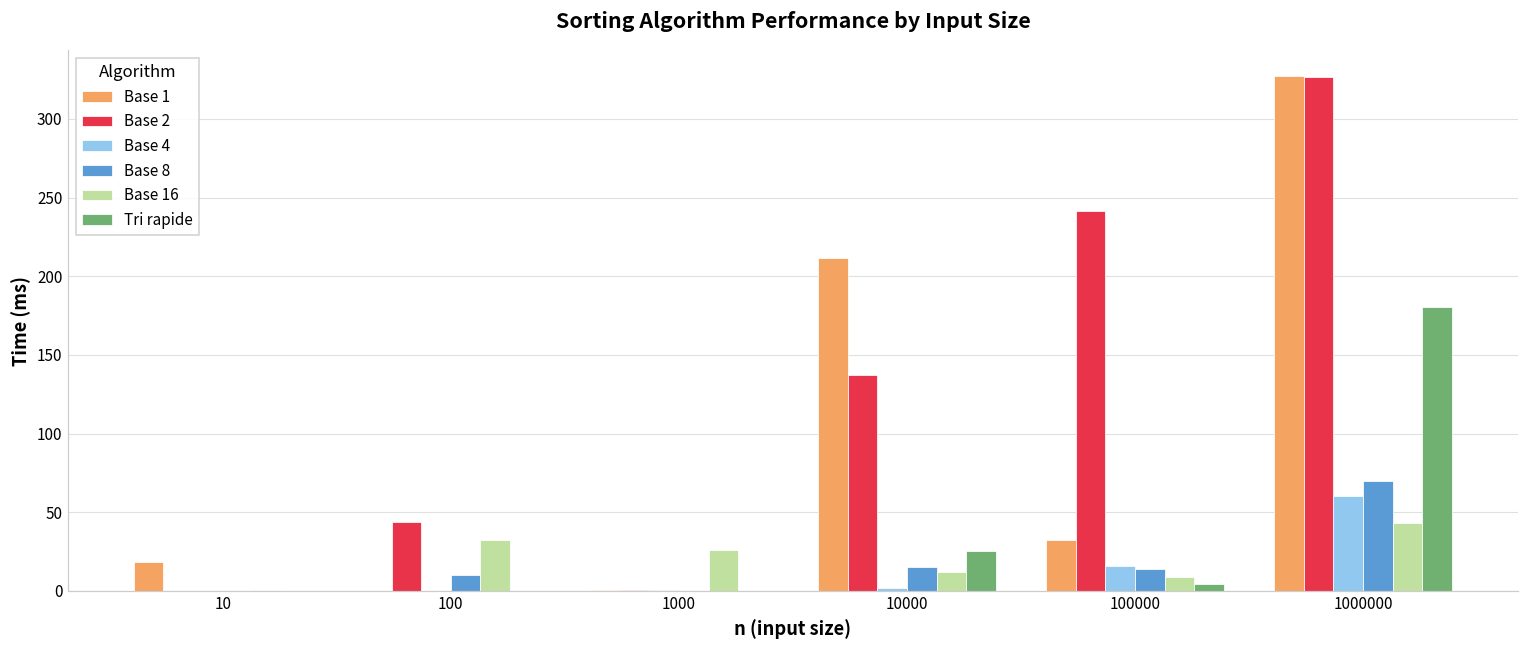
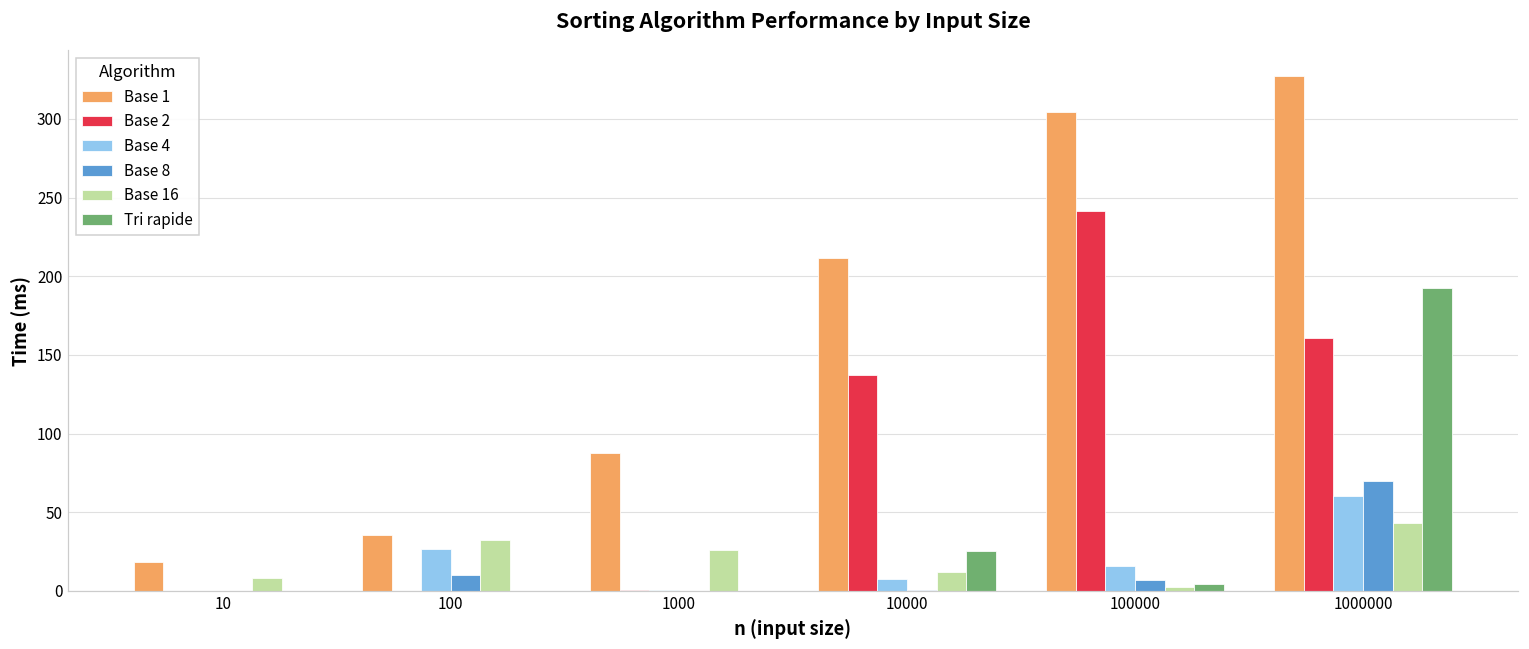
Base 16, 10: 0 -> 8
Base 1, 100: 0 -> 36
Base 2, 100: 44 -> 0
Base 4, 100: 0 -> 26
Base 1, 1000: 0 -> 88
Base 4, 10000: 2 -> 7
Base 8, 10000: 15 -> 1
Base 1, 100000: 32 -> 304
Base 8, 100000: 14 -> 7
Base 16, 100000: 9 -> 3
Base 2, 1000000: 327 -> 160
Tri rapide, 1000000: 181 -> 192
